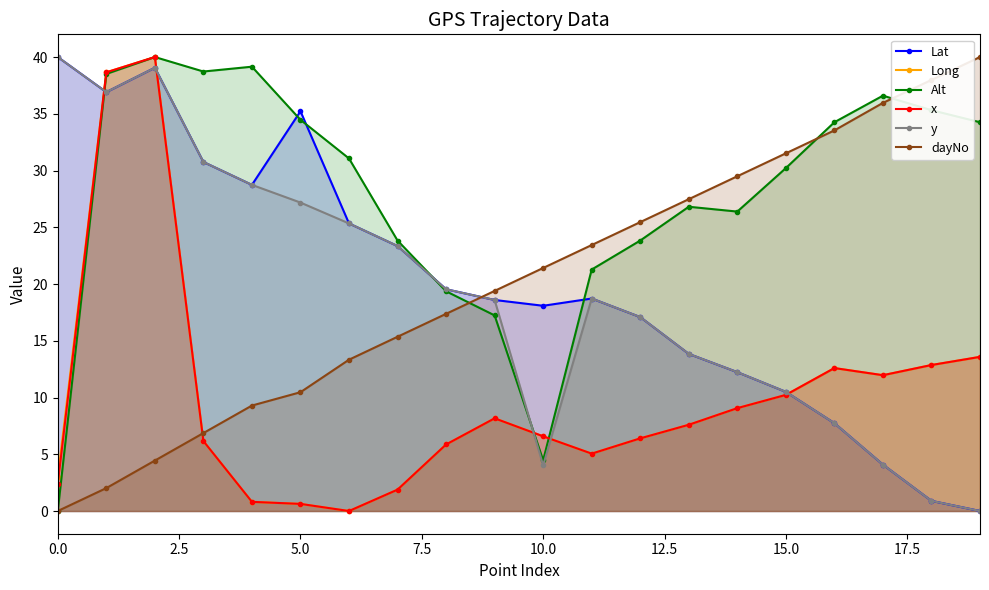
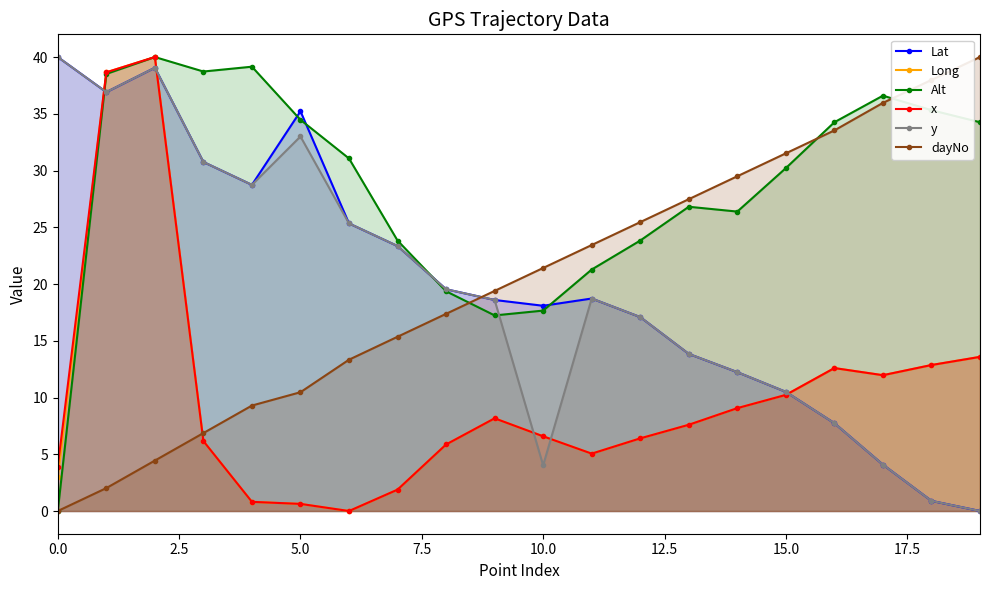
x, 0.0: 2.4 -> 3.9
y, 5.0: 27.2 -> 33.0
Alt, 10.0: 4.5 -> 17.7
